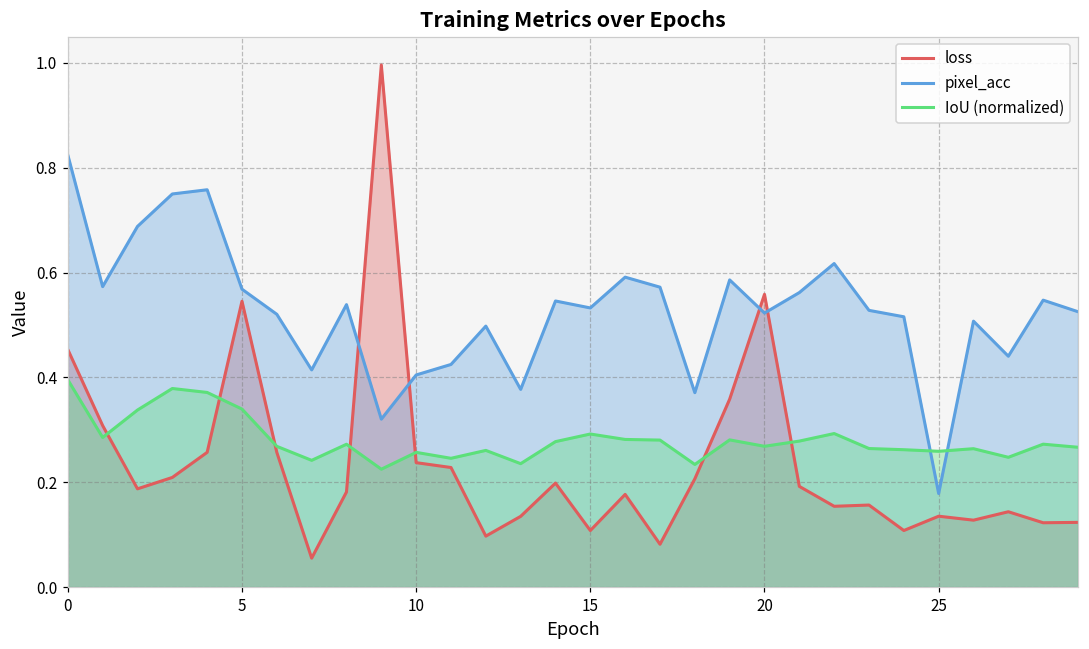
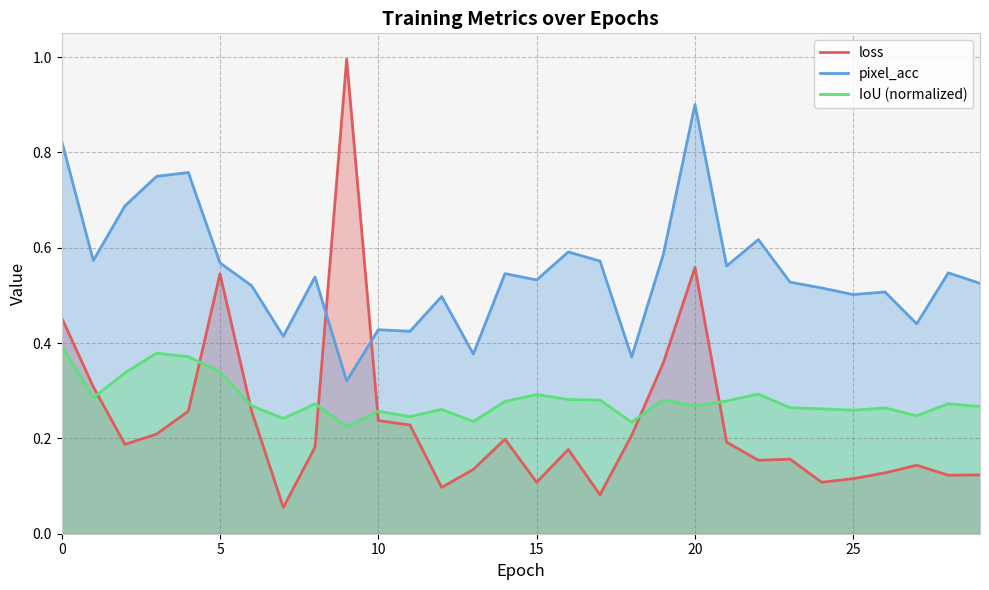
pixel_acc, 10: 0.40 -> 0.43
pixel_acc, 20: 0.52 -> 0.90
loss, 25: 0.14 -> 0.12
pixel_acc, 25: 0.18 -> 0.50
